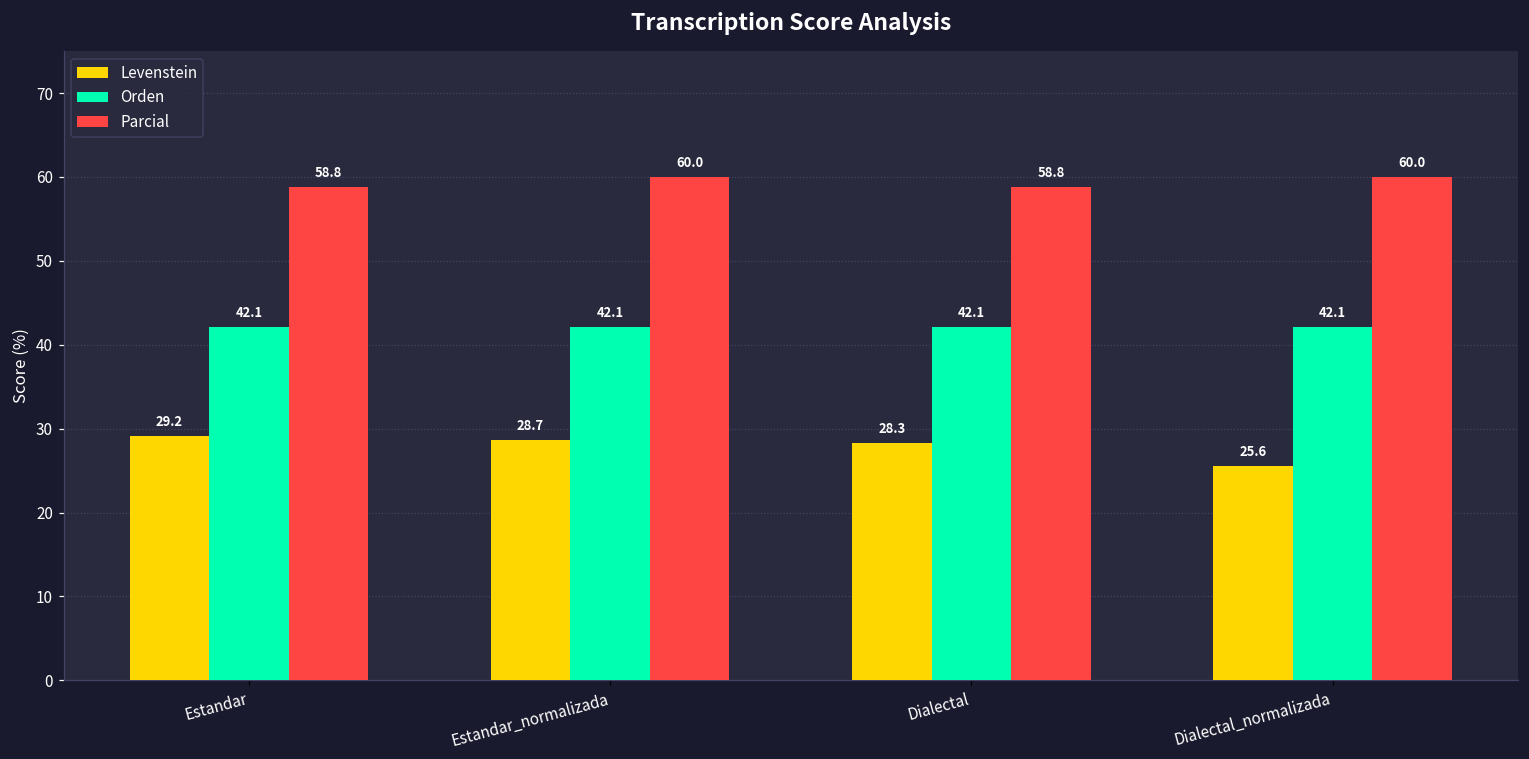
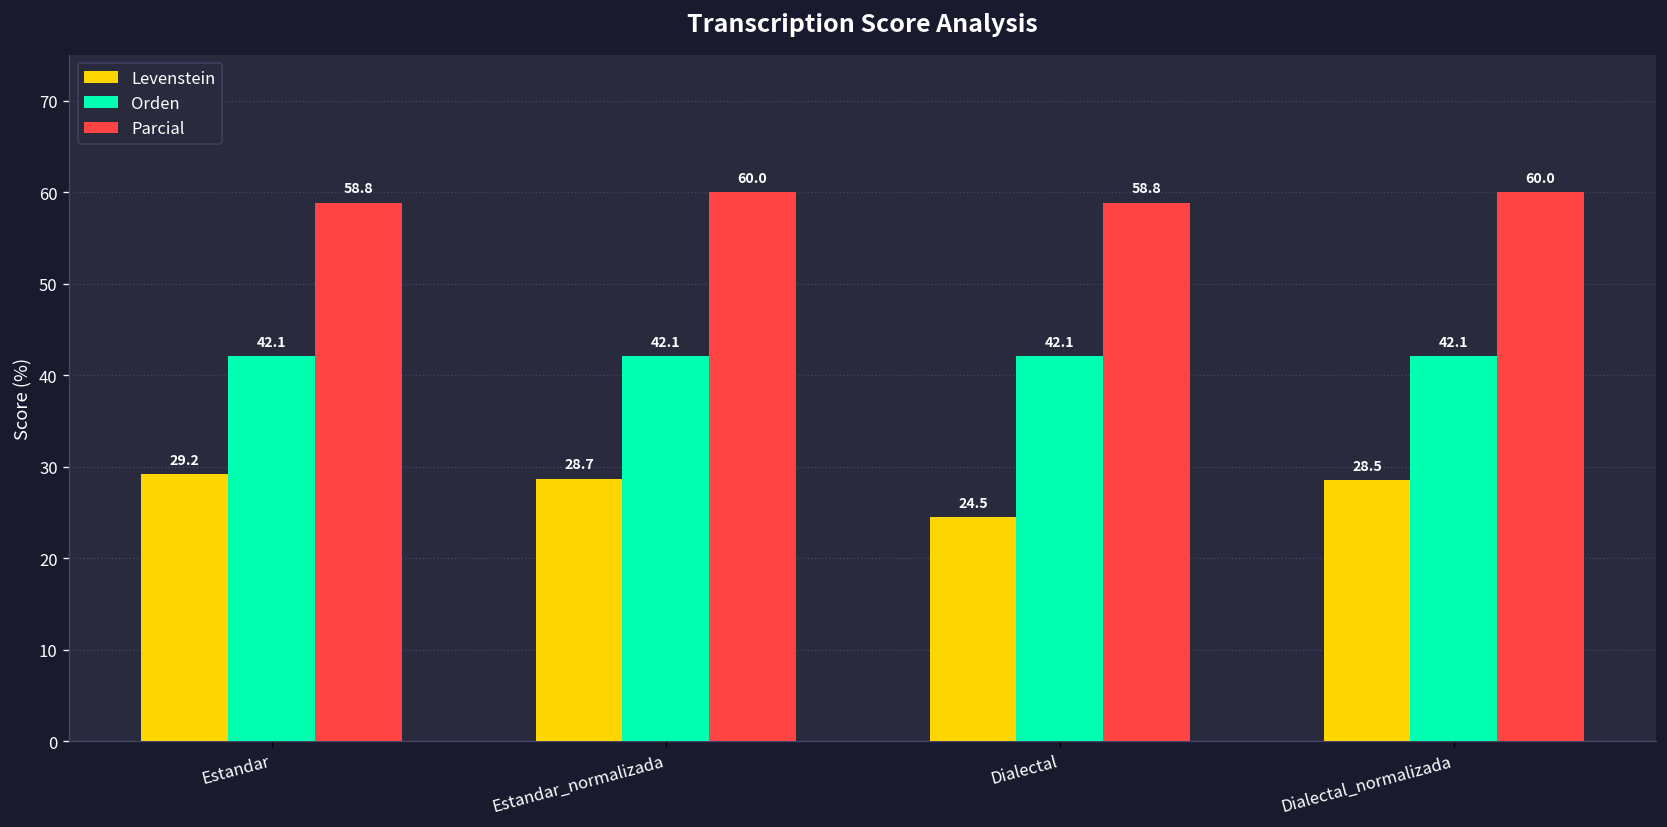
Levenstein, Dialectal: 28.3 -> 24.5
Levenstein, Dialectal_normalizada: 25.6 -> 28.5
